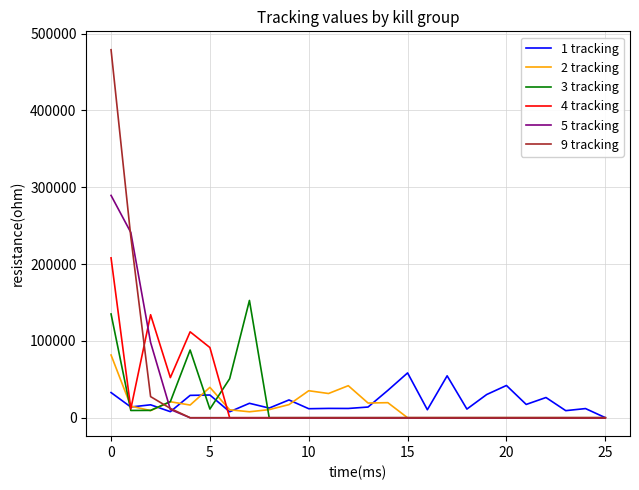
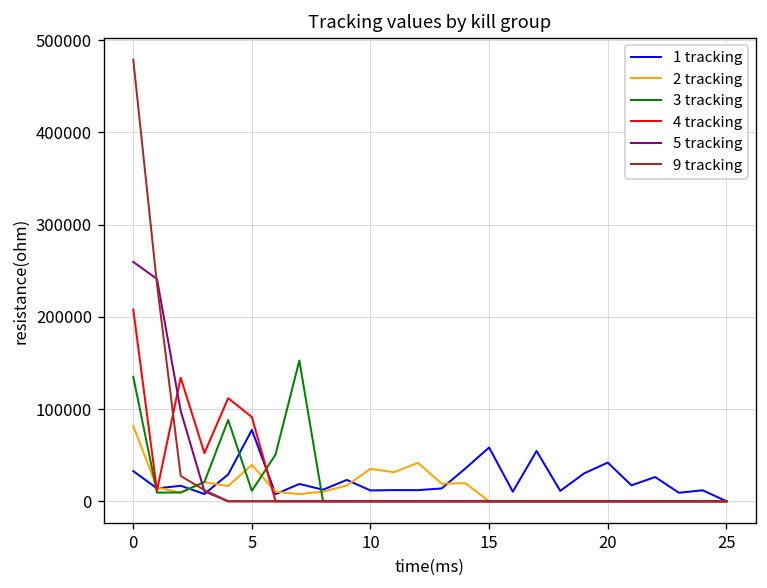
5 tracking, 0: 290000 -> 260000
1 tracking, 5: 30000 -> 80000
